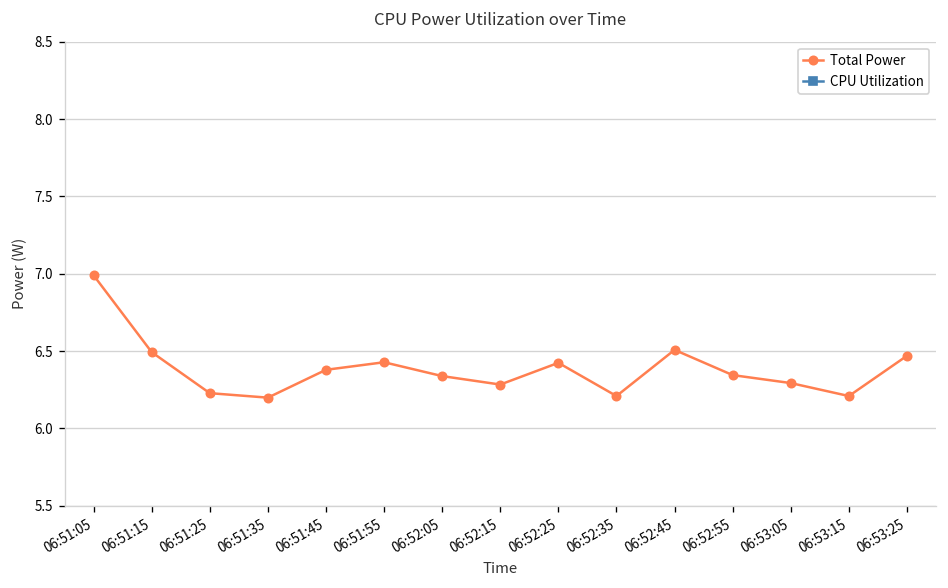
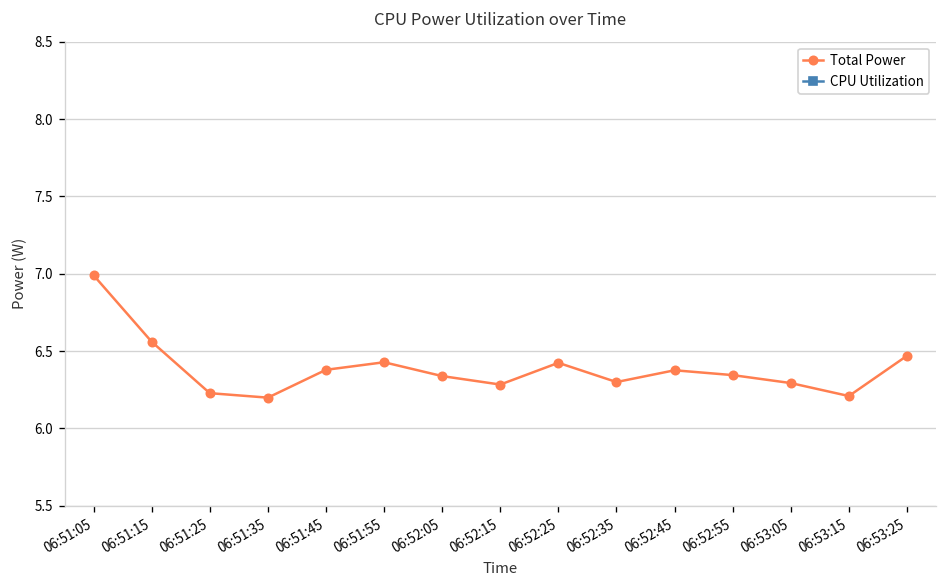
Total Power, 06:51:15: 6.49 -> 6.56
Total Power, 06:52:35: 6.21 -> 6.30
Total Power, 06:52:45: 6.51 -> 6.38
